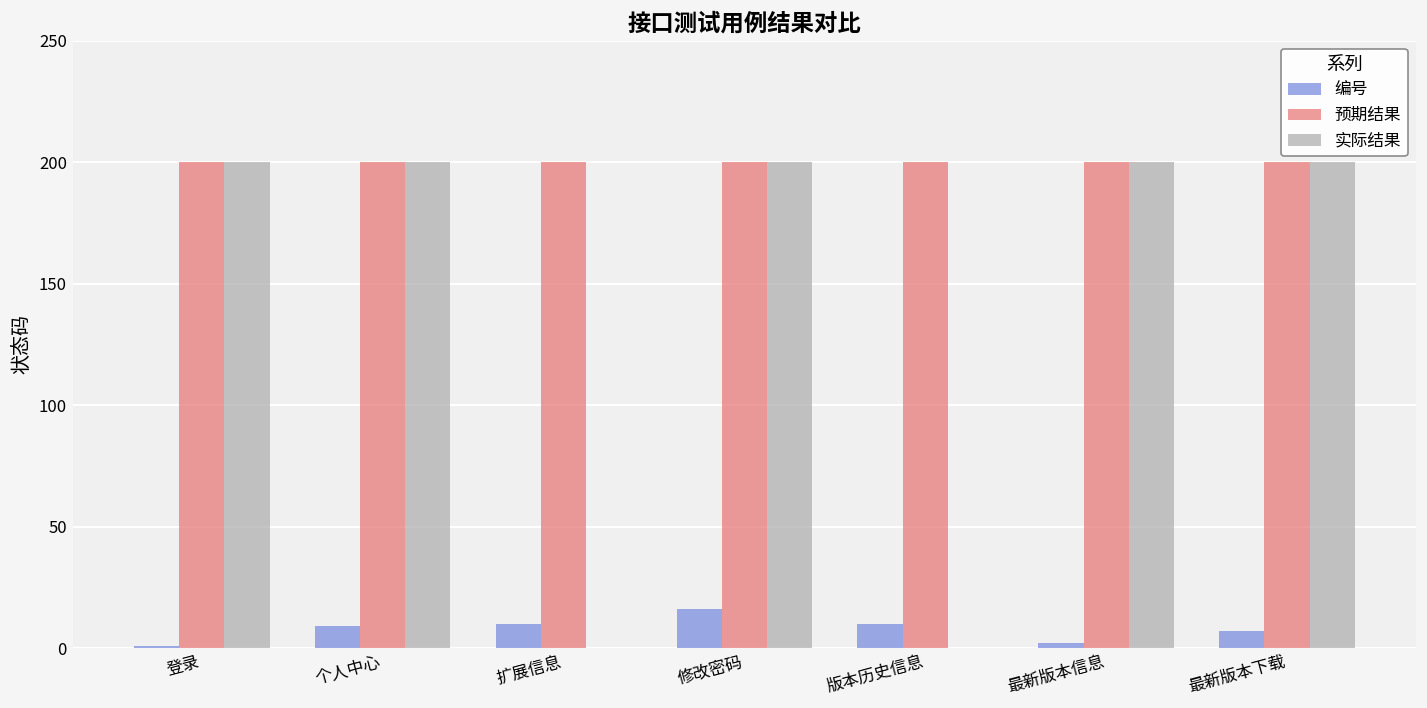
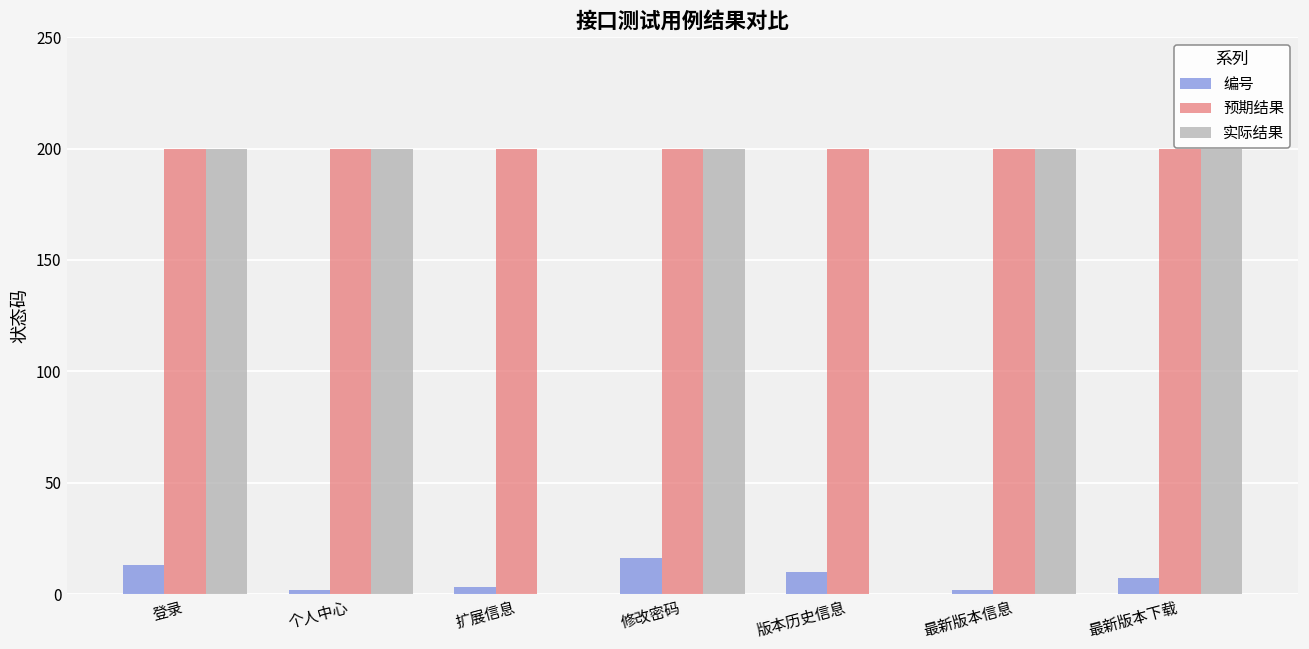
编号, 登录: 1 -> 13
编号, 个人中心: 9 -> 2
编号, 扩展信息: 10 -> 3
